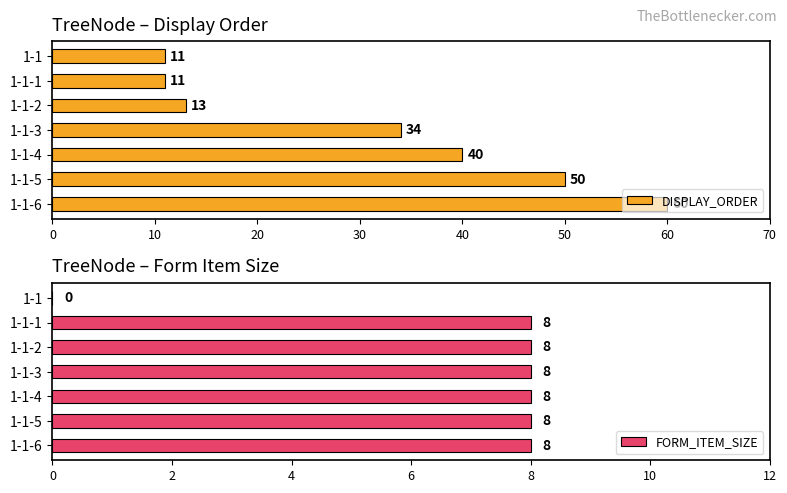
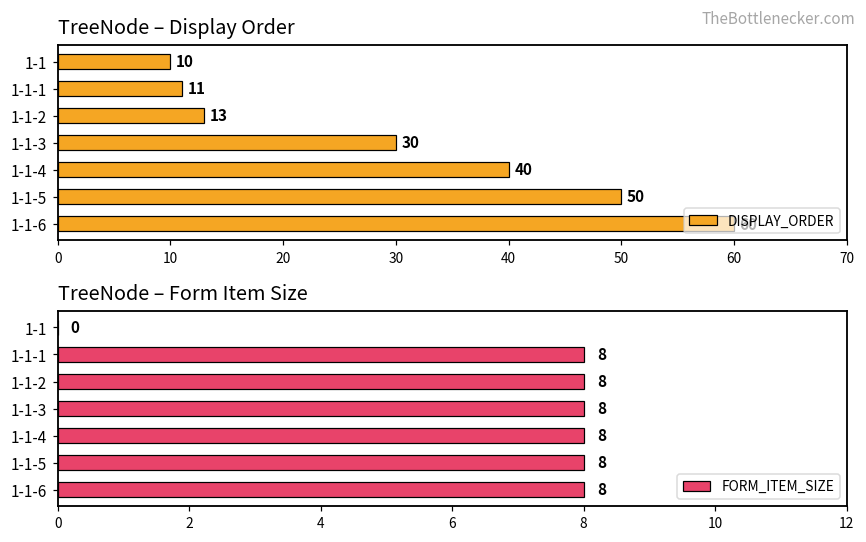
TreeNode – Display Order, 1-1: 11 -> 10
TreeNode – Display Order, 1-1-3: 34 -> 30
